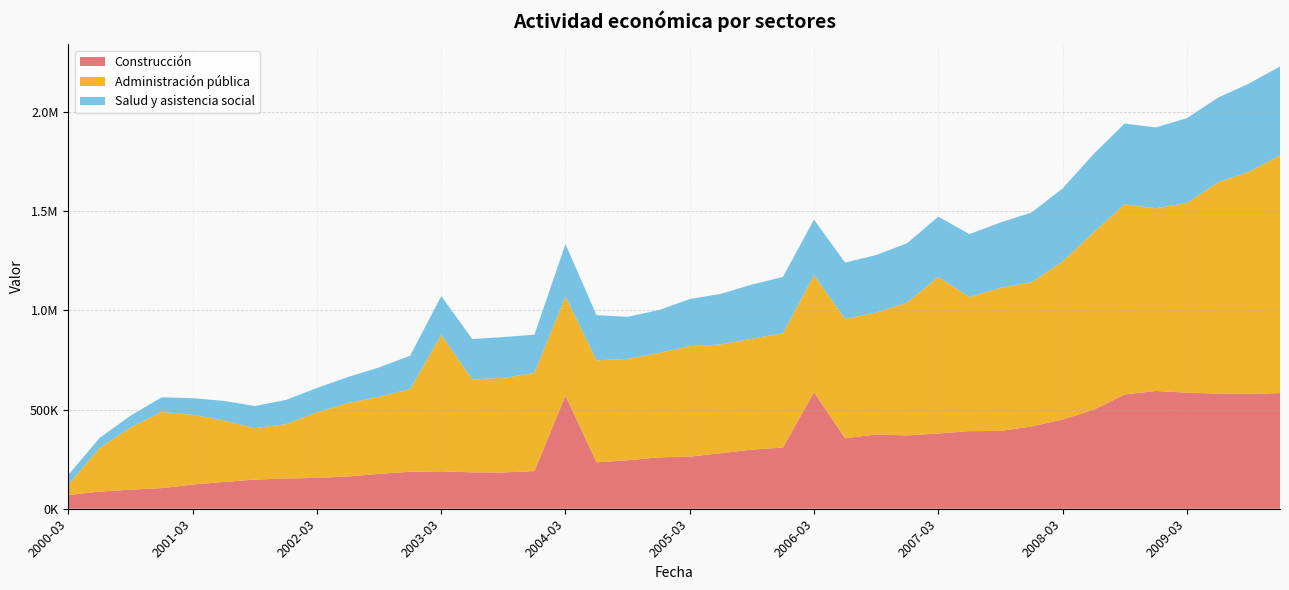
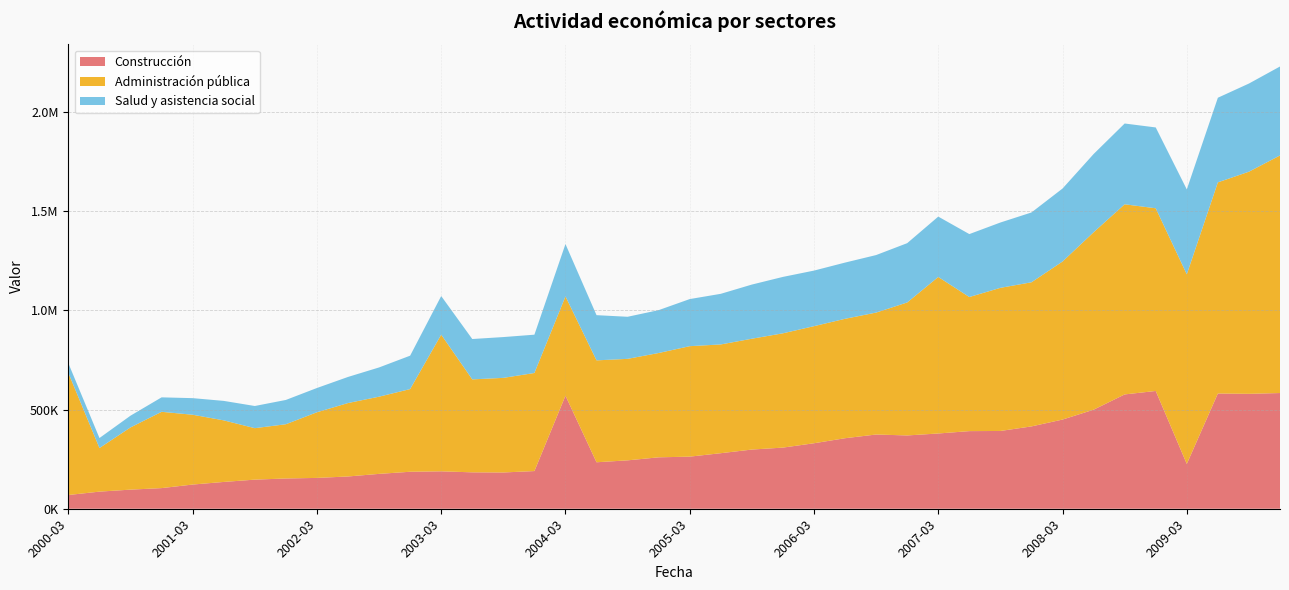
Administración pública, 2000-03: 50000 -> 610000
Construcción, 2006-03: 590000 -> 330000
Construcción, 2009-03: 580000 -> 230000
